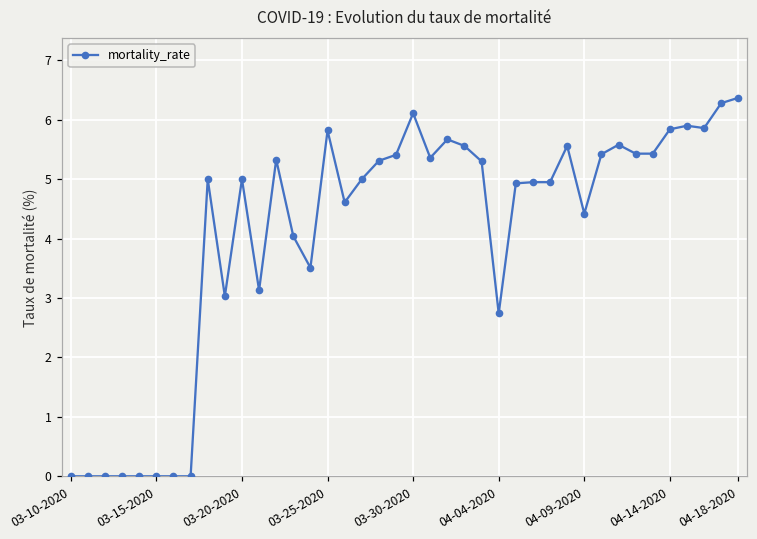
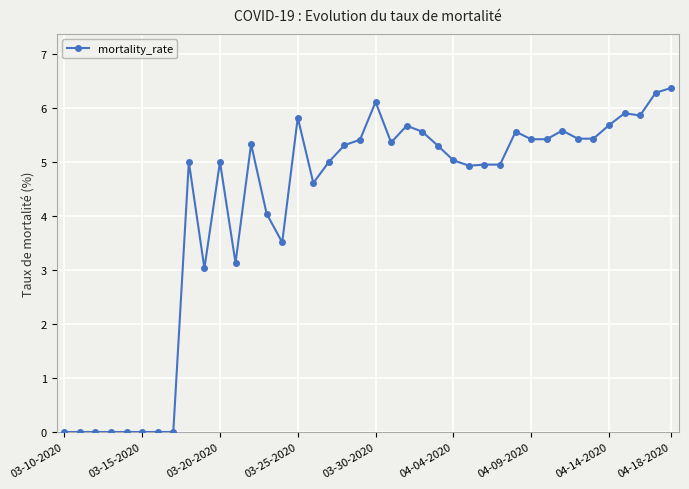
04-04-2020: 2.7 -> 5.0
04-09-2020: 4.4 -> 5.4
04-14-2020: 5.8 -> 5.7
